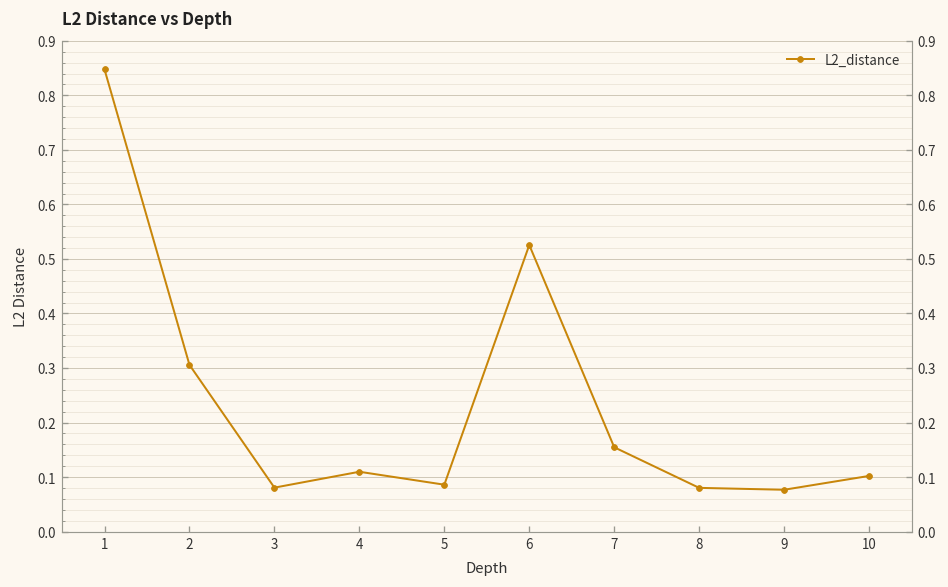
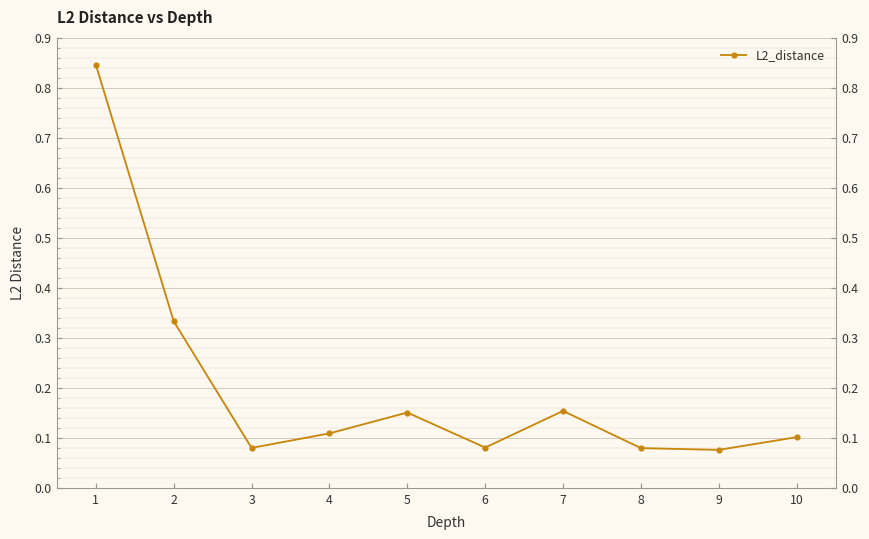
2: 0.31 -> 0.33
5: 0.09 -> 0.15
6: 0.53 -> 0.08
